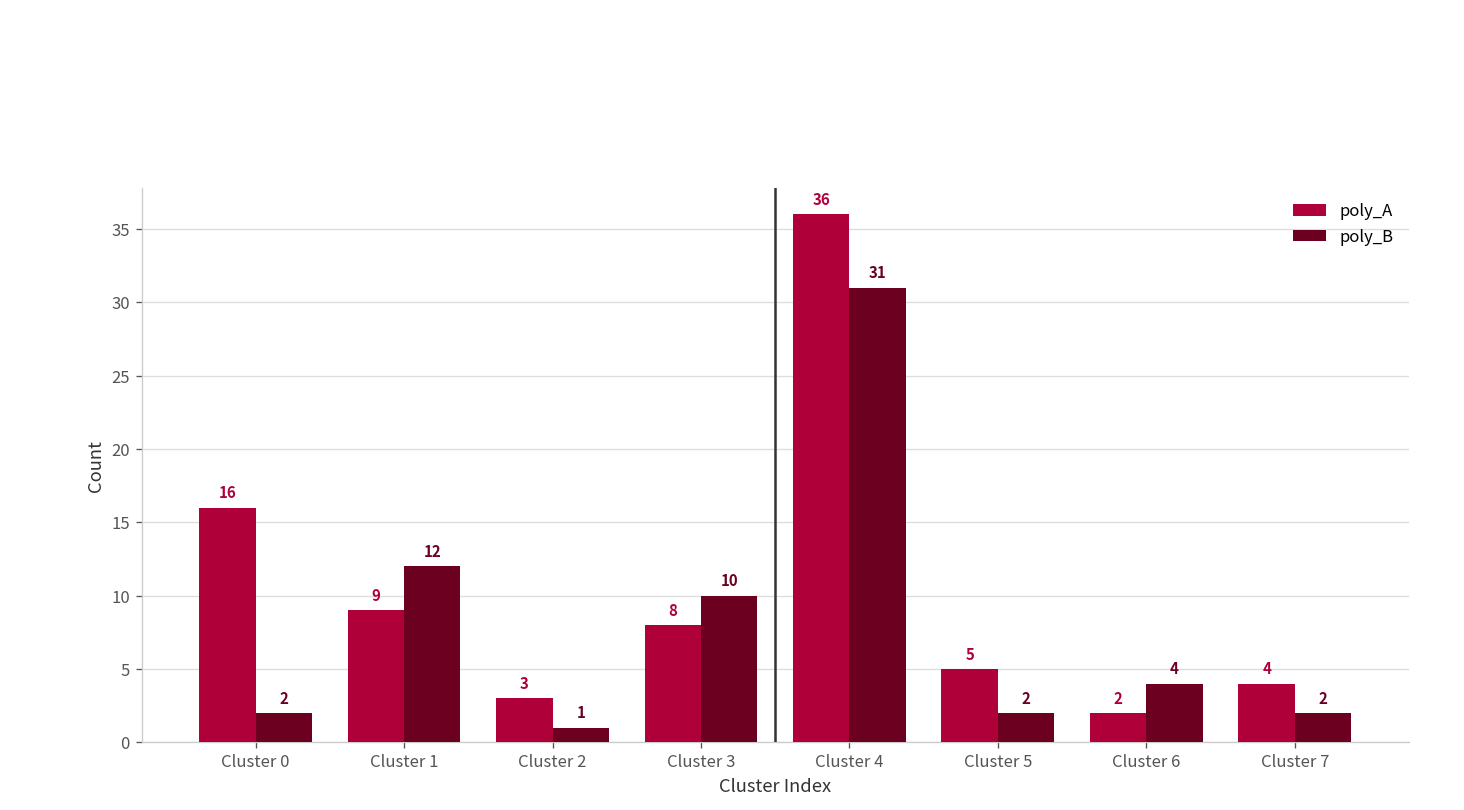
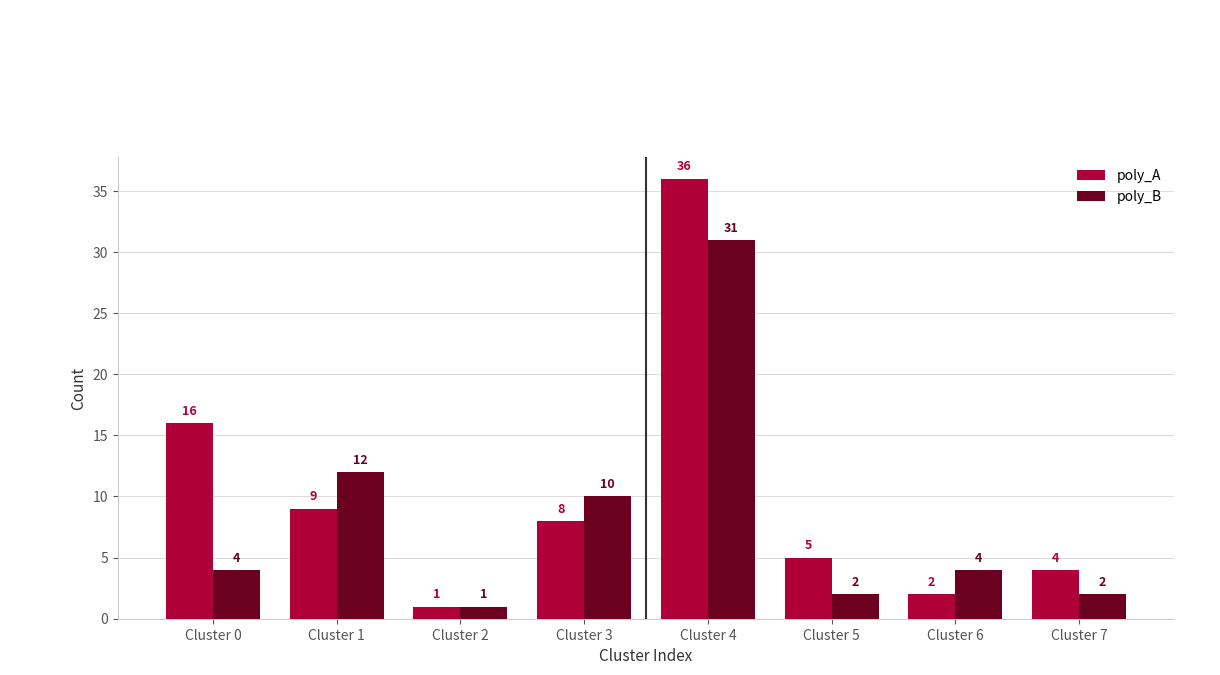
poly_B, Cluster 0: 2 -> 4
poly_A, Cluster 2: 3 -> 1
